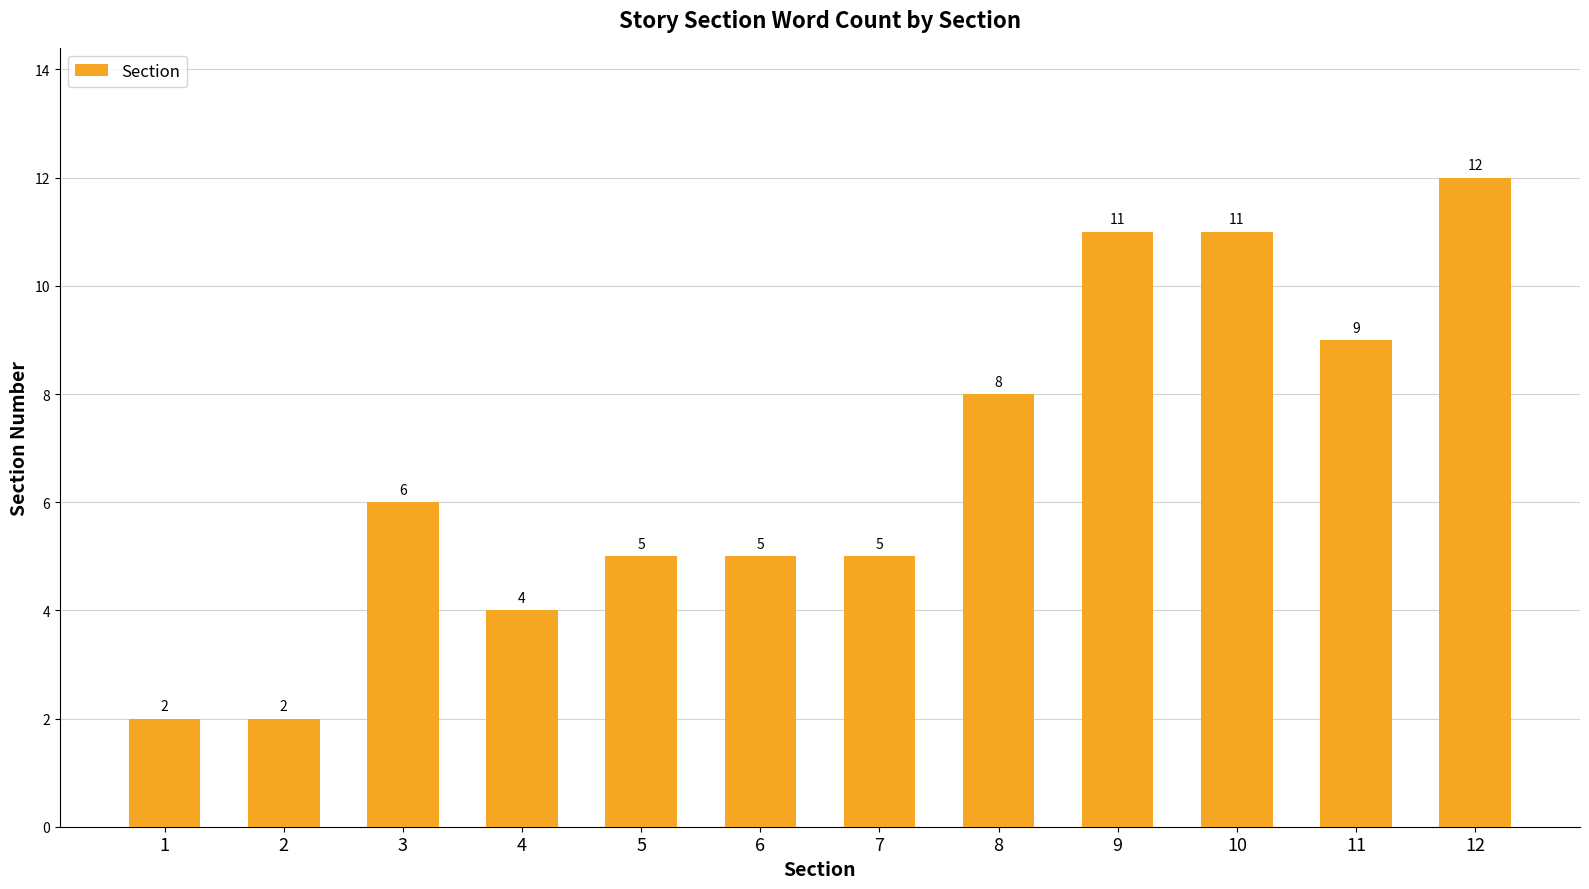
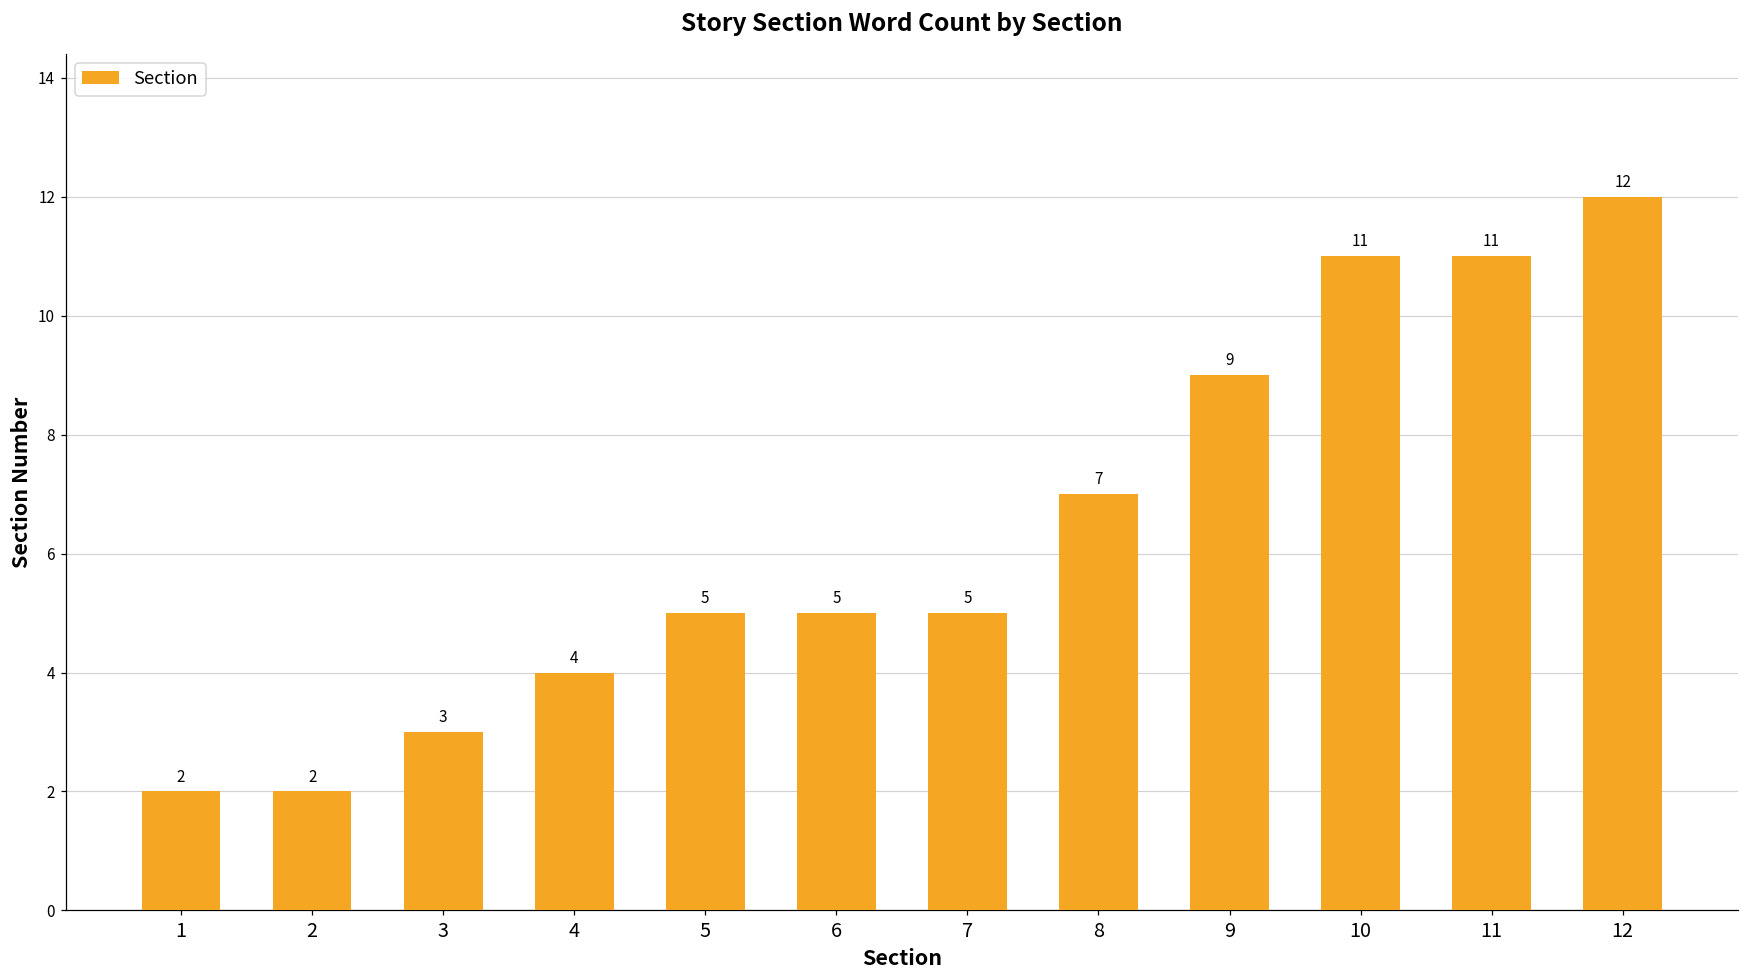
3: 6 -> 3
8: 8 -> 7
9: 11 -> 9
11: 9 -> 11
